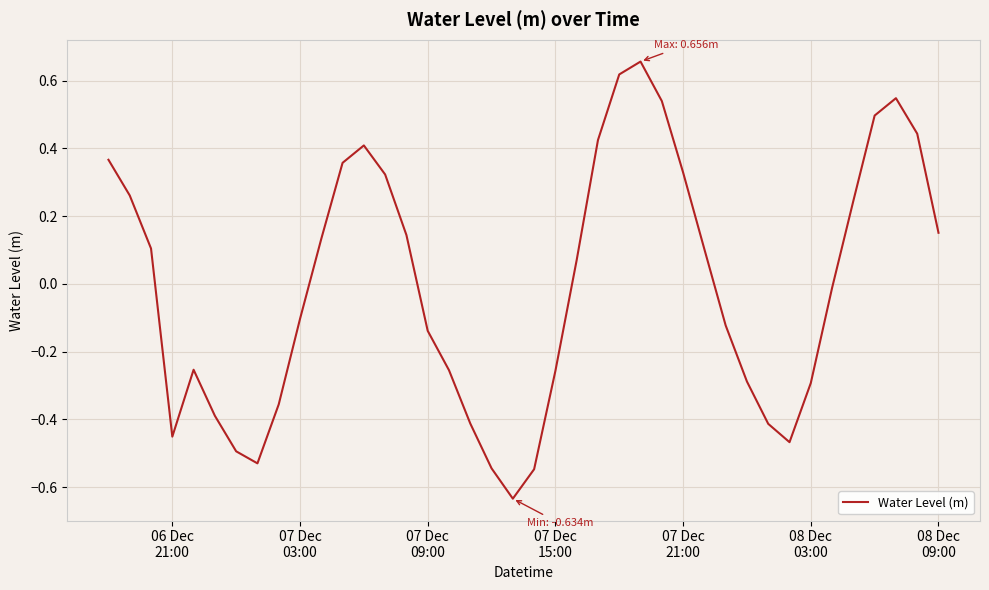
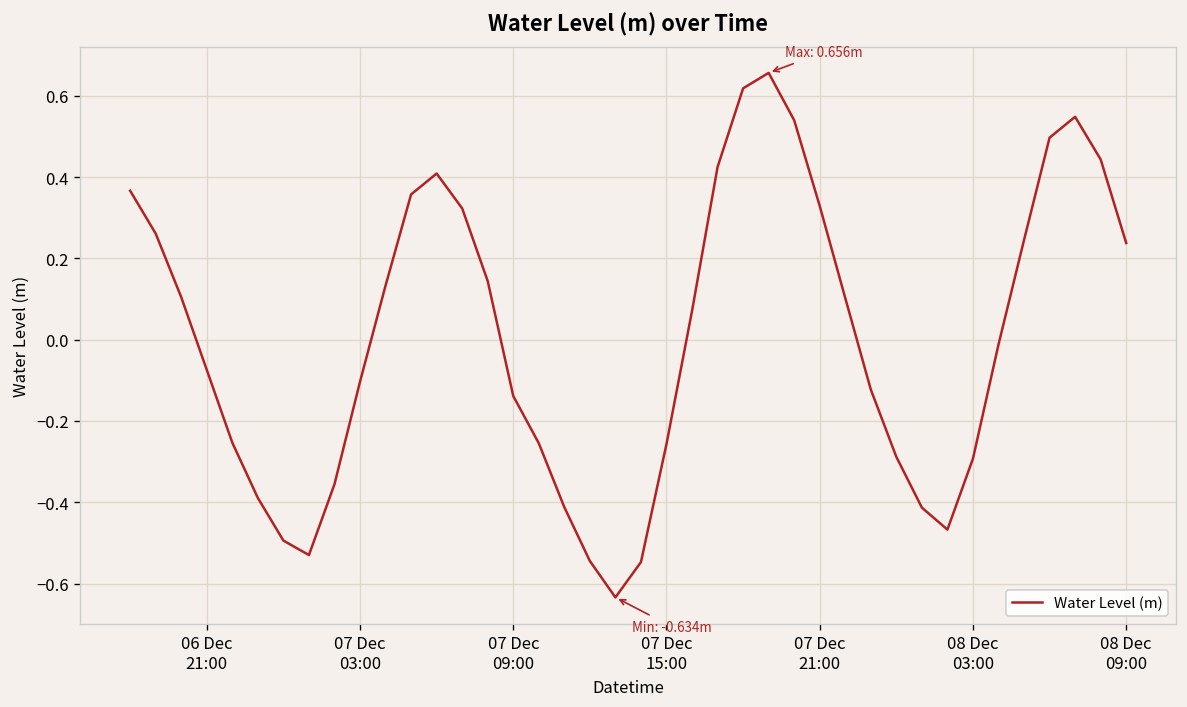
06 Dec 21:00: -0.45 -> -0.07
08 Dec 09:00: 0.15 -> 0.24
